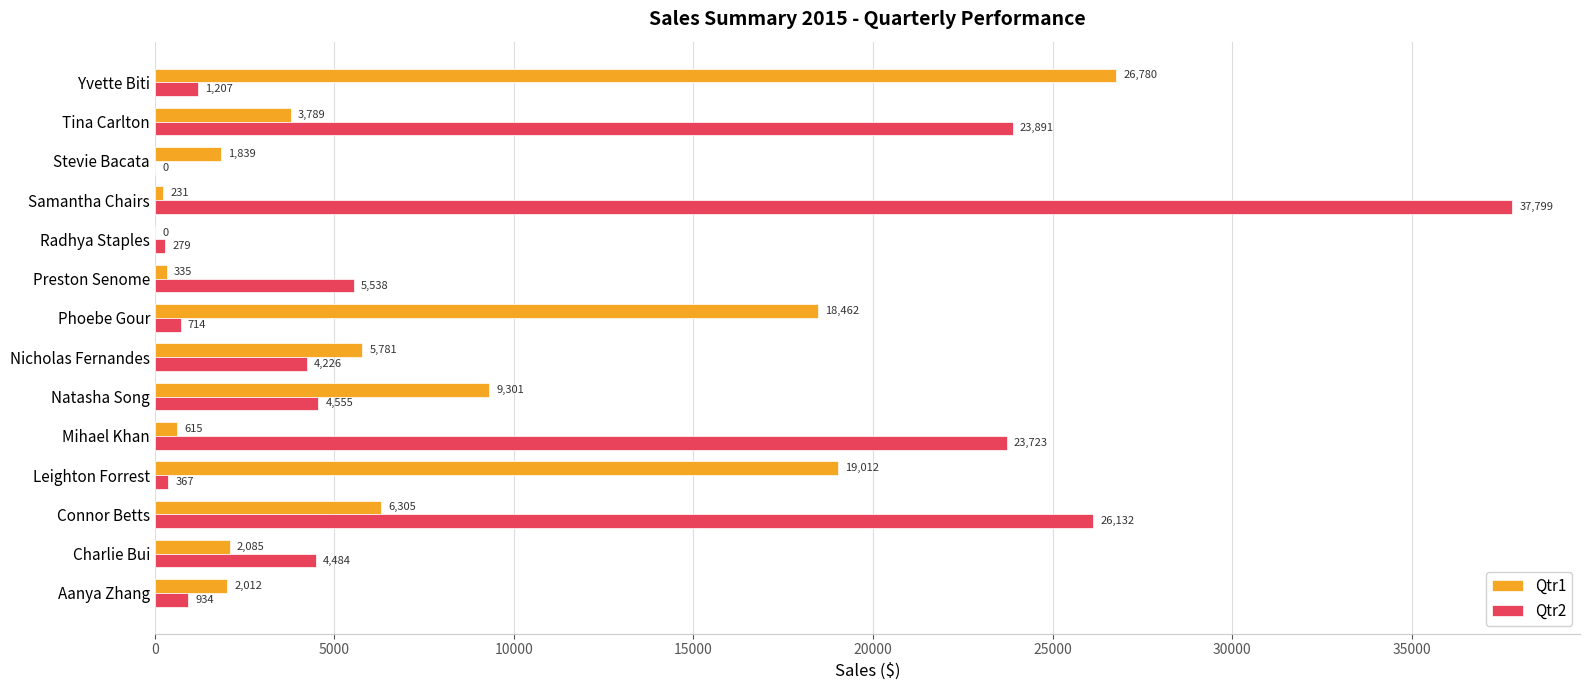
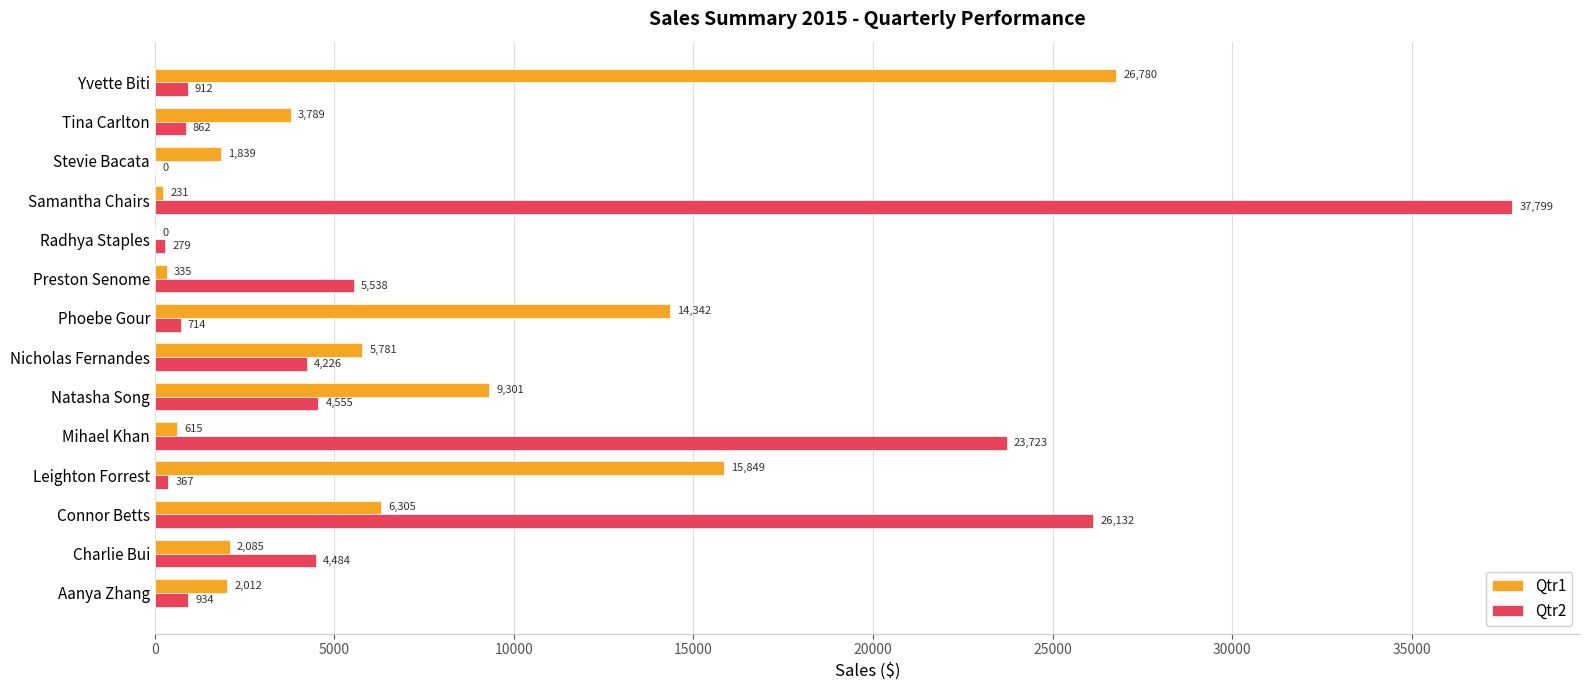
Qtr2, Yvette Biti: 1,207 -> 912
Qtr2, Tina Carlton: 23,891 -> 862
Qtr1, Phoebe Gour: 18,462 -> 14,342
Qtr1, Leighton Forrest: 19,012 -> 15,849
